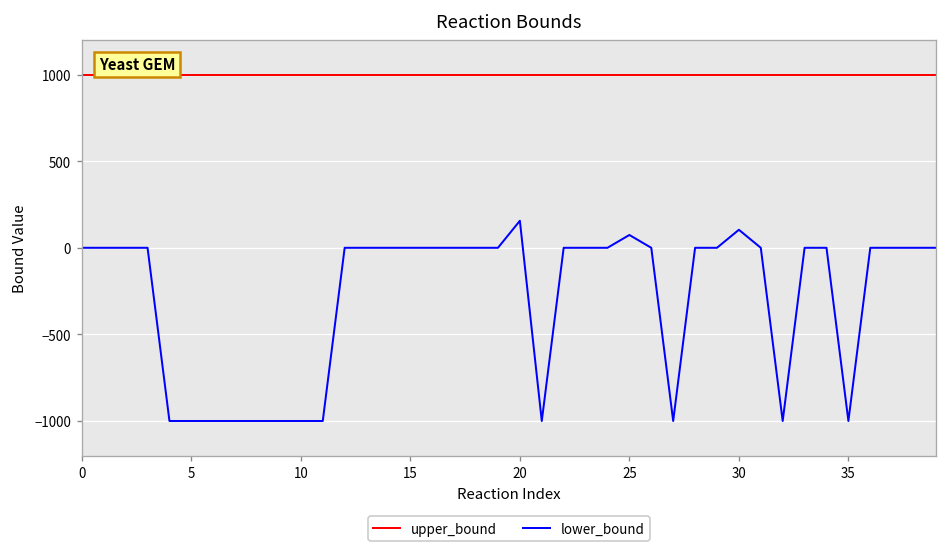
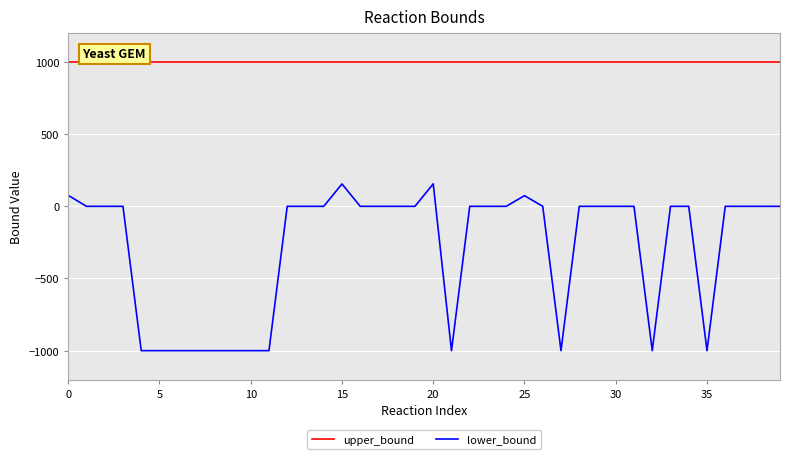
lower_bound, 0: 0 -> 80
lower_bound, 15: 0 -> 160
lower_bound, 30: 100 -> 0
